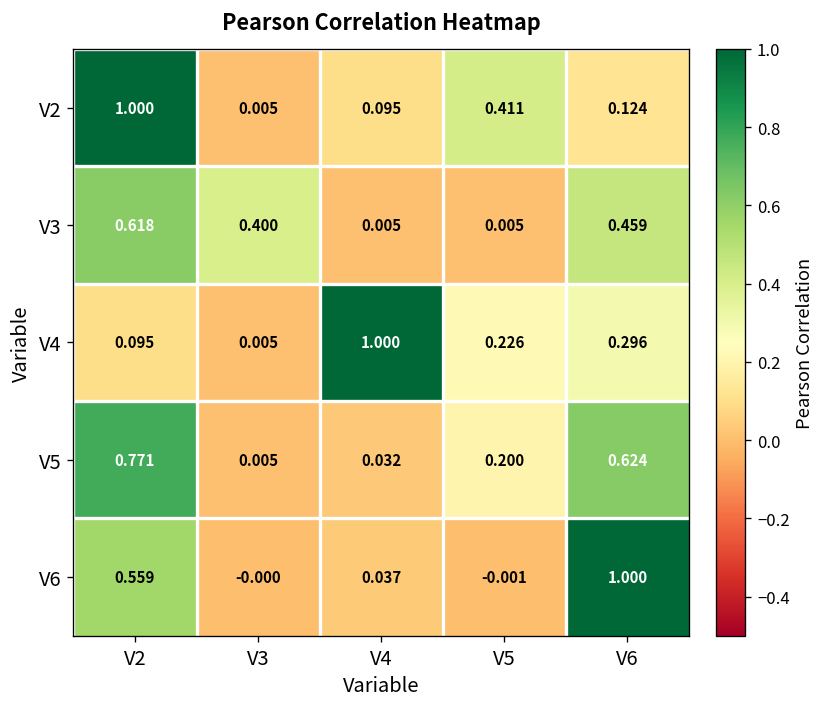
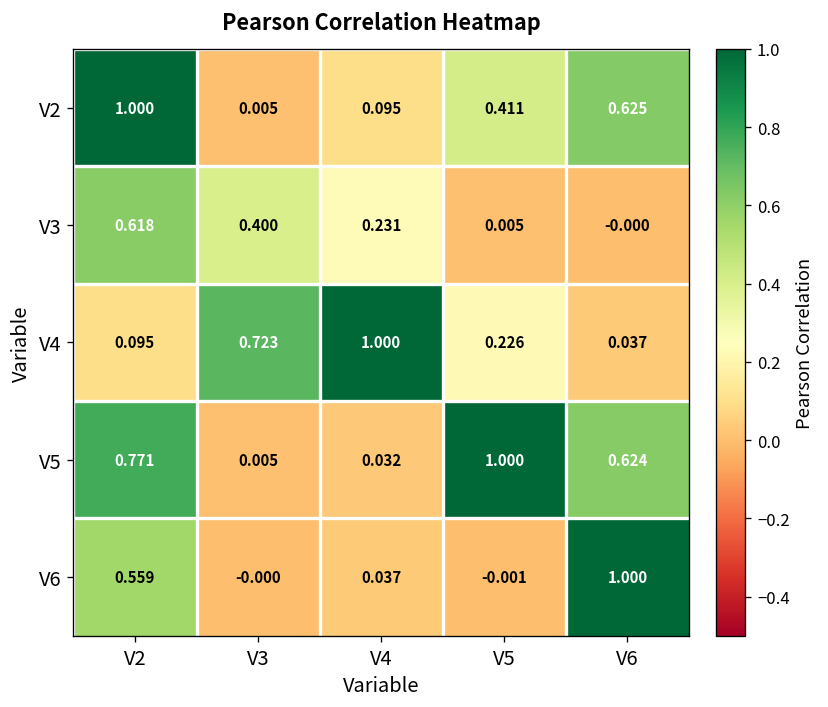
V2, V6: 0.124 -> 0.625
V3, V4: 0.005 -> 0.231
V3, V6: 0.459 -> -0.000
V4, V3: 0.005 -> 0.723
V4, V6: 0.296 -> 0.037
V5, V5: 0.200 -> 1.000
